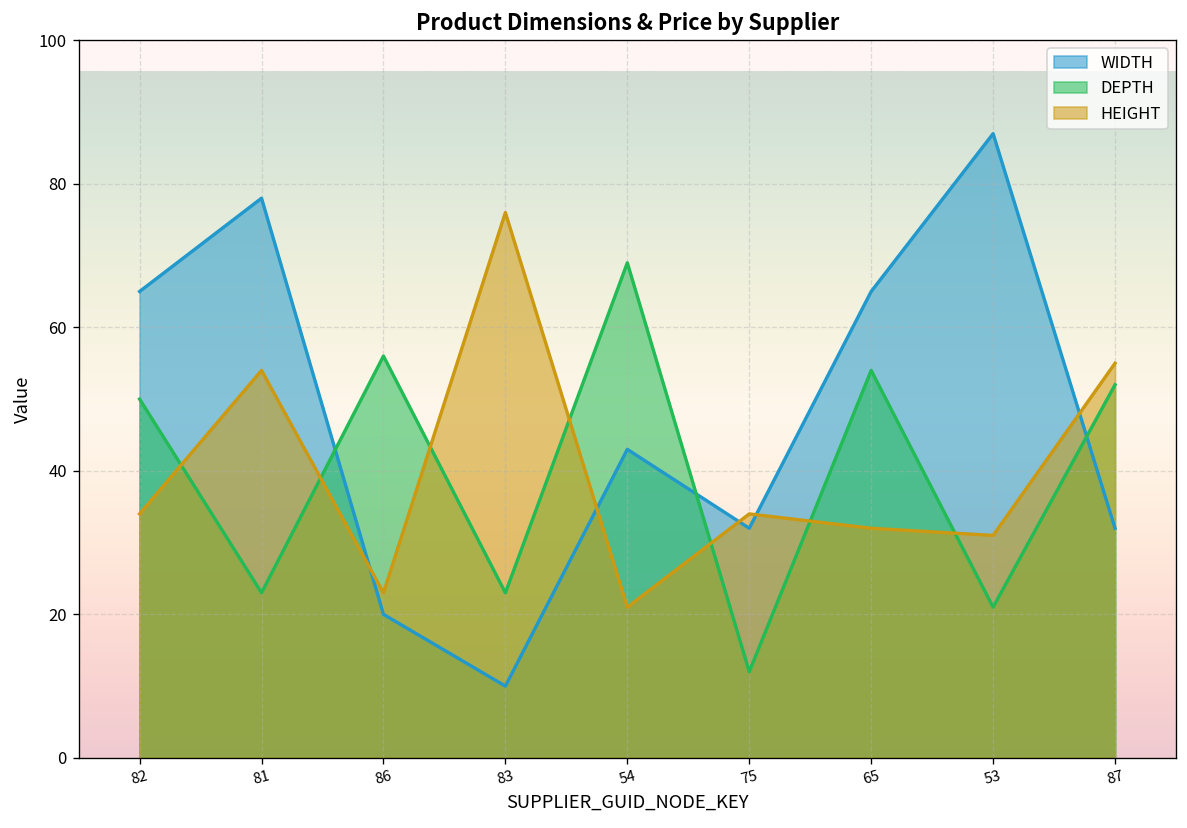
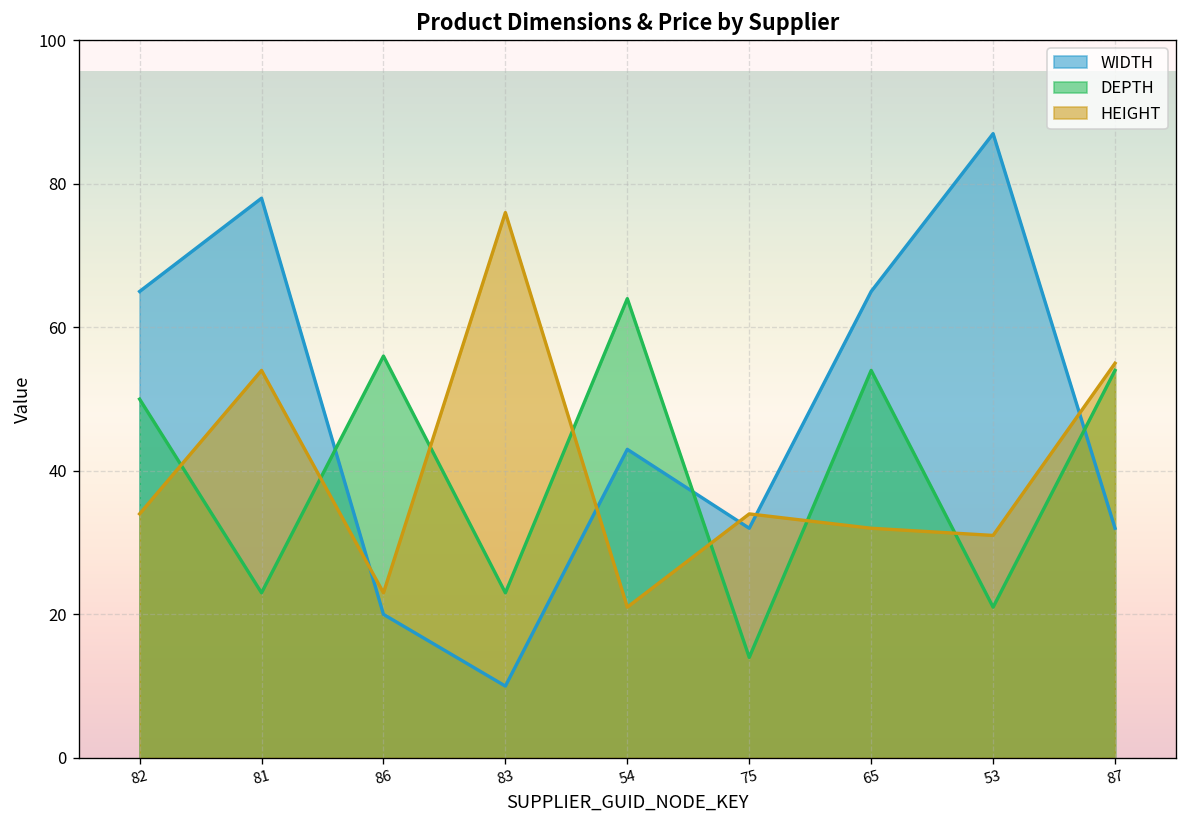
DEPTH, 54: 69 -> 64
DEPTH, 75: 12 -> 14
DEPTH, 87: 52 -> 54
